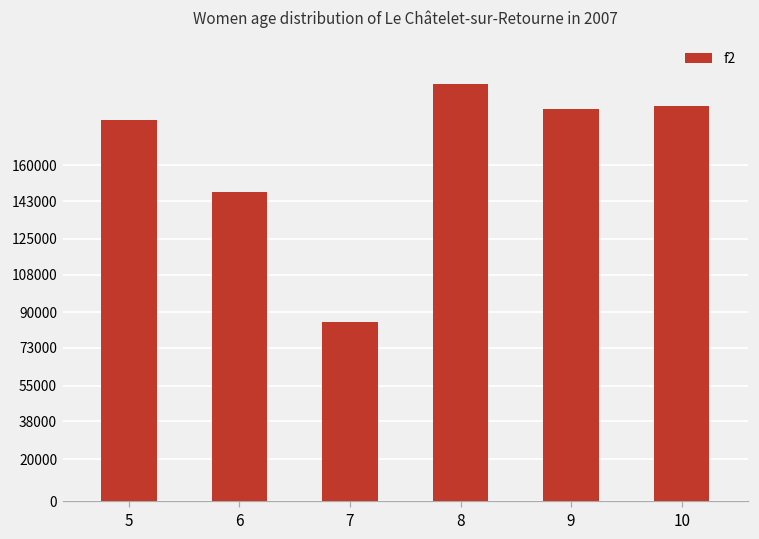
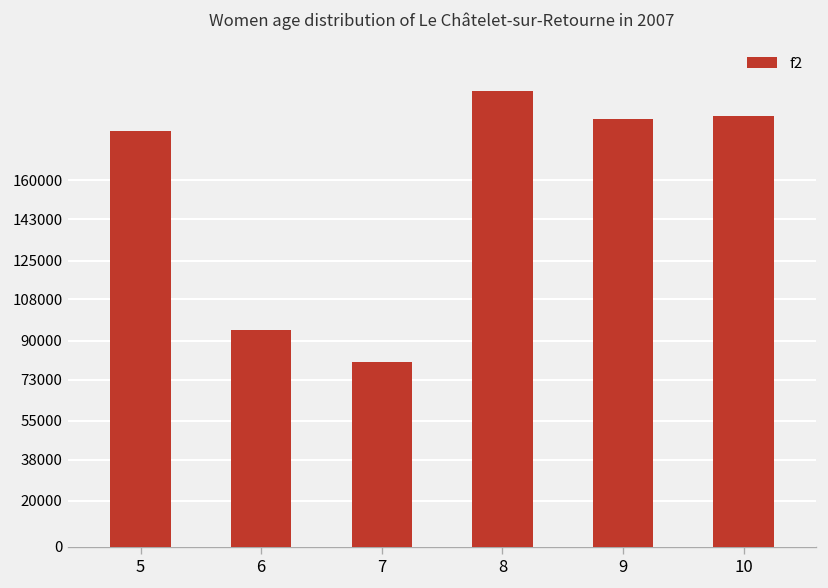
6: 147000 -> 95000
7: 86000 -> 81000
